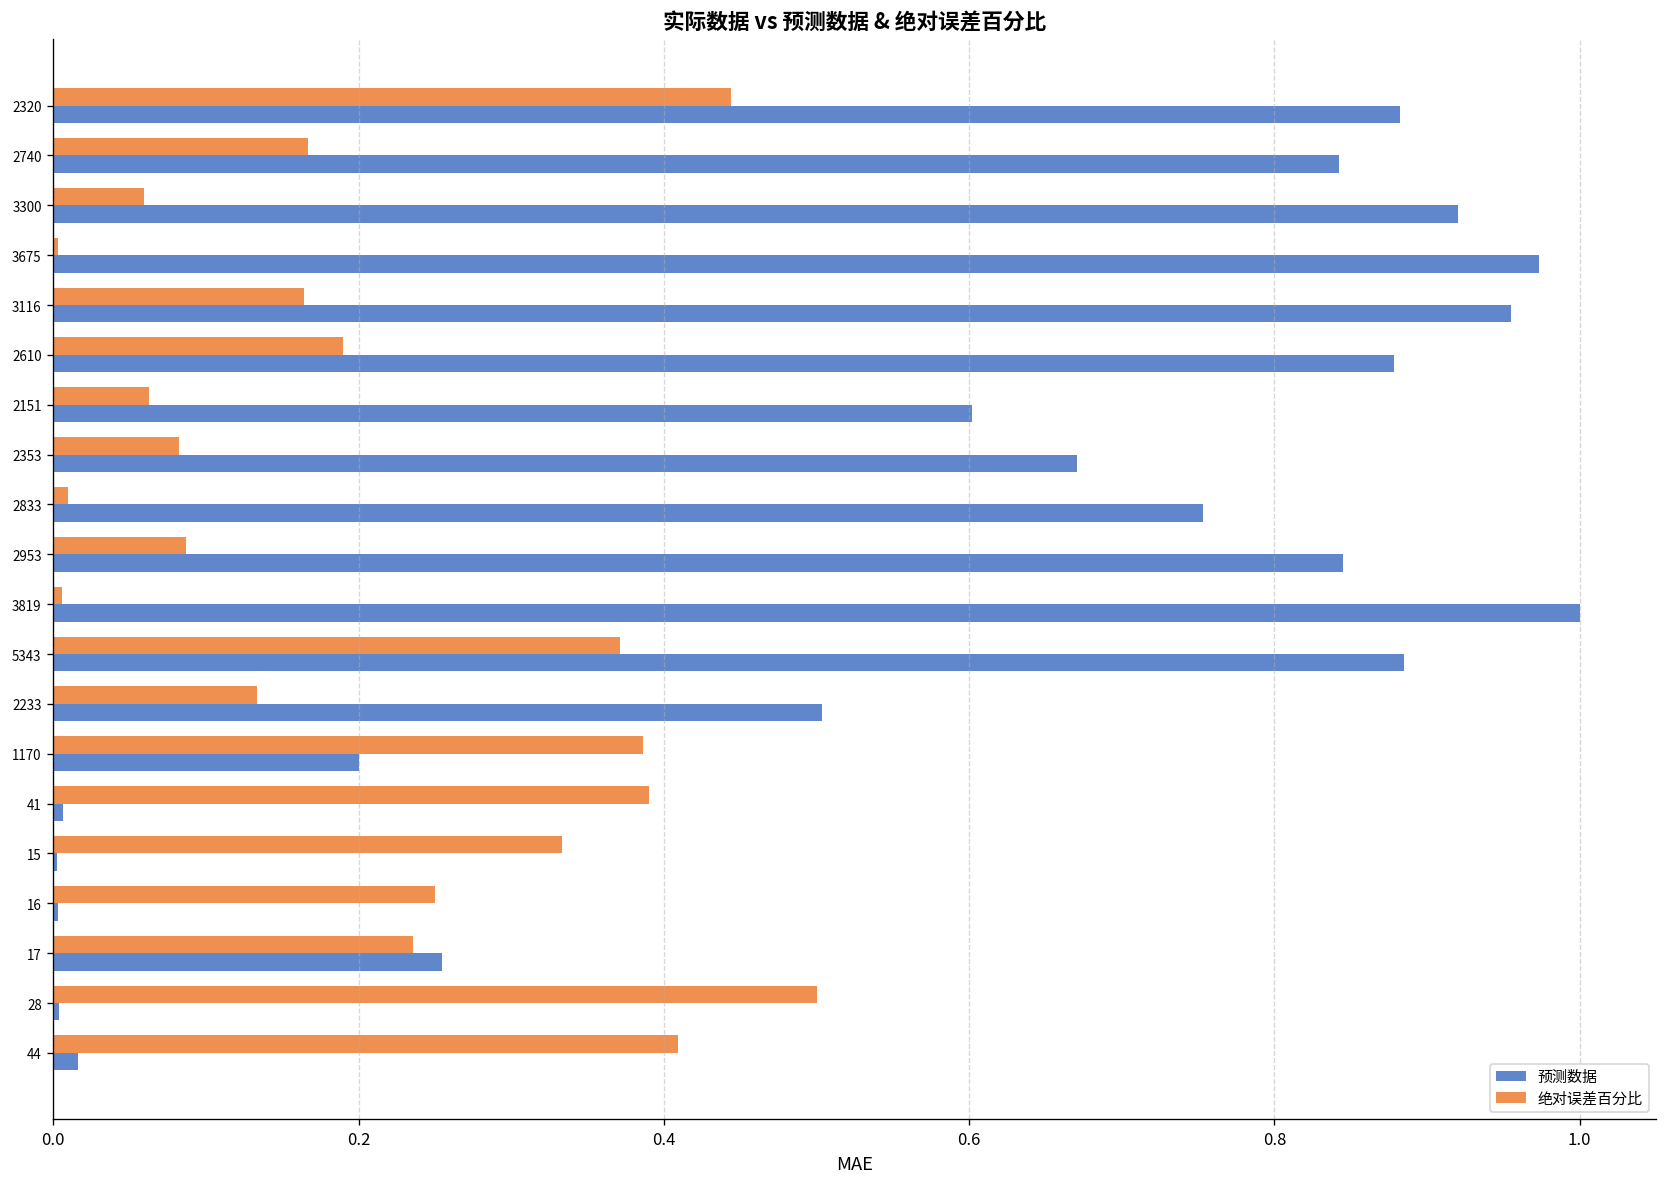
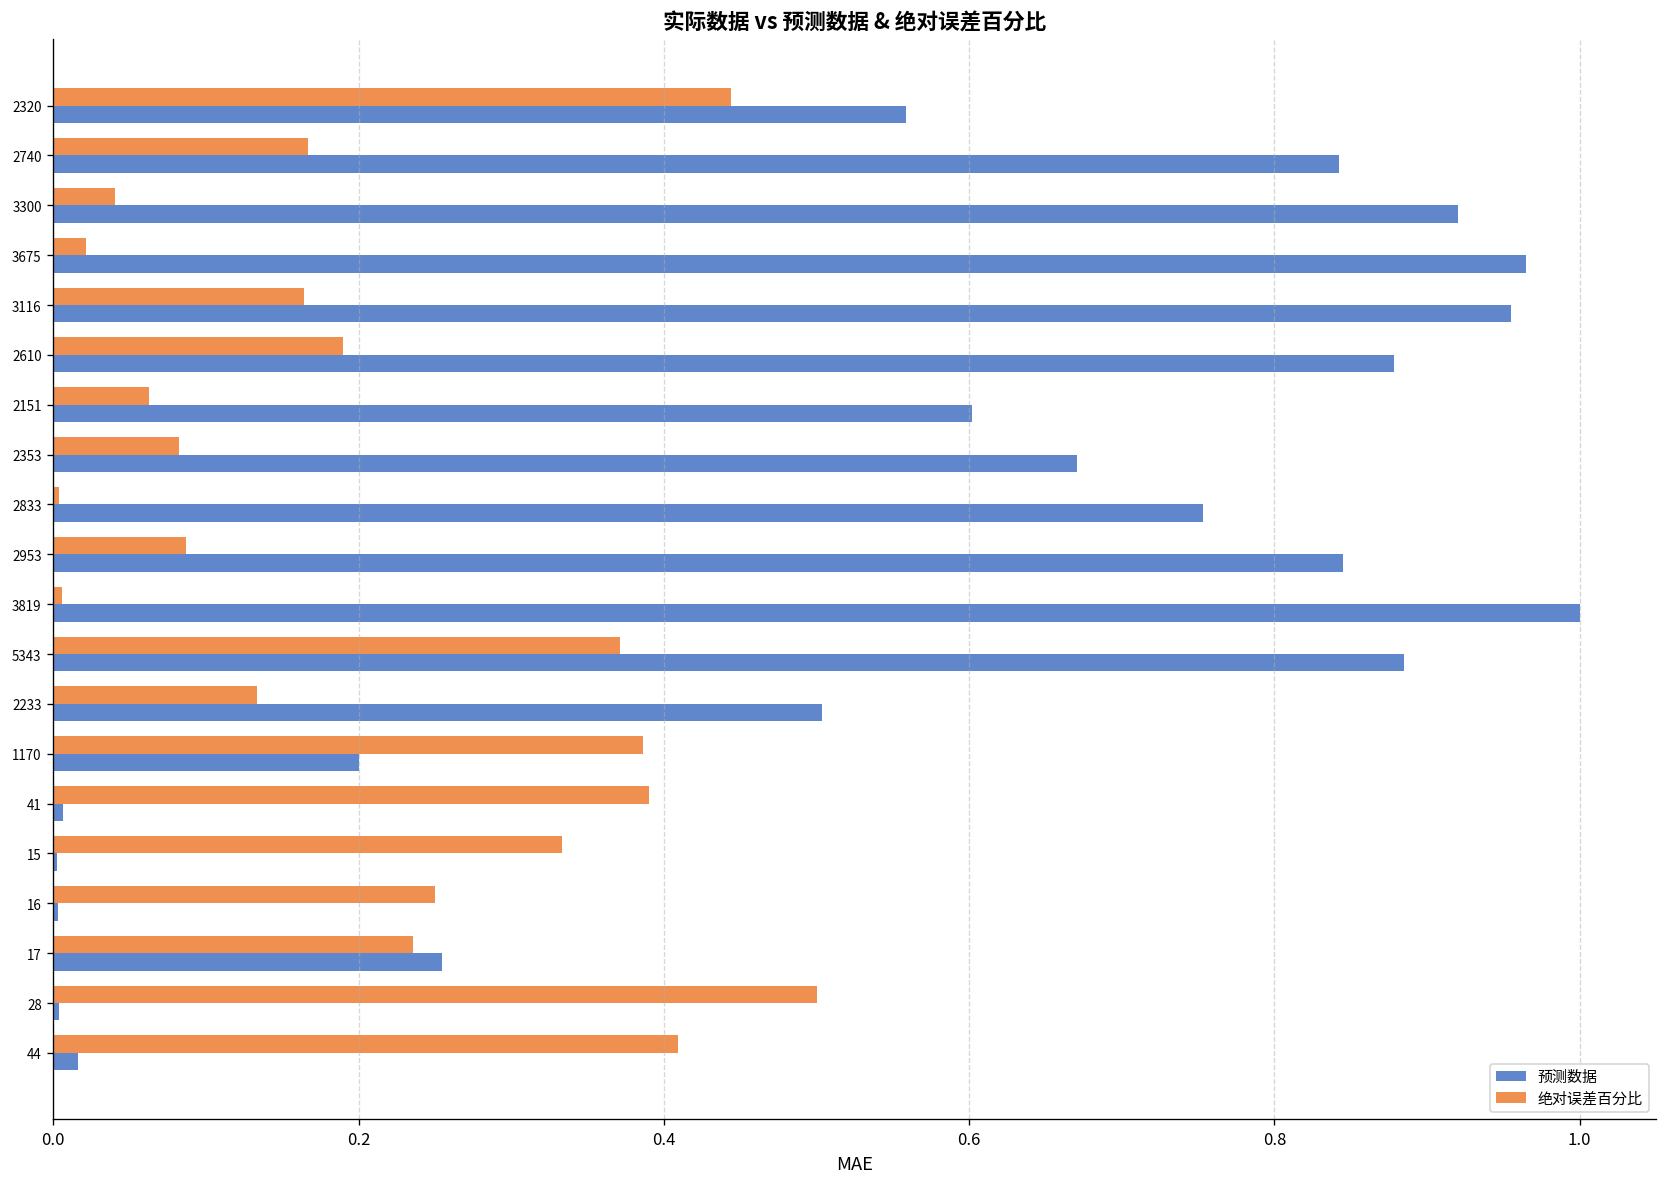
预测数据, 2320: 0.882 -> 0.558
绝对误差百分比, 3300: 0.059 -> 0.041
绝对误差百分比, 3675: 0.003 -> 0.021
预测数据, 3675: 0.973 -> 0.965
绝对误差百分比, 2833: 0.010 -> 0.004
